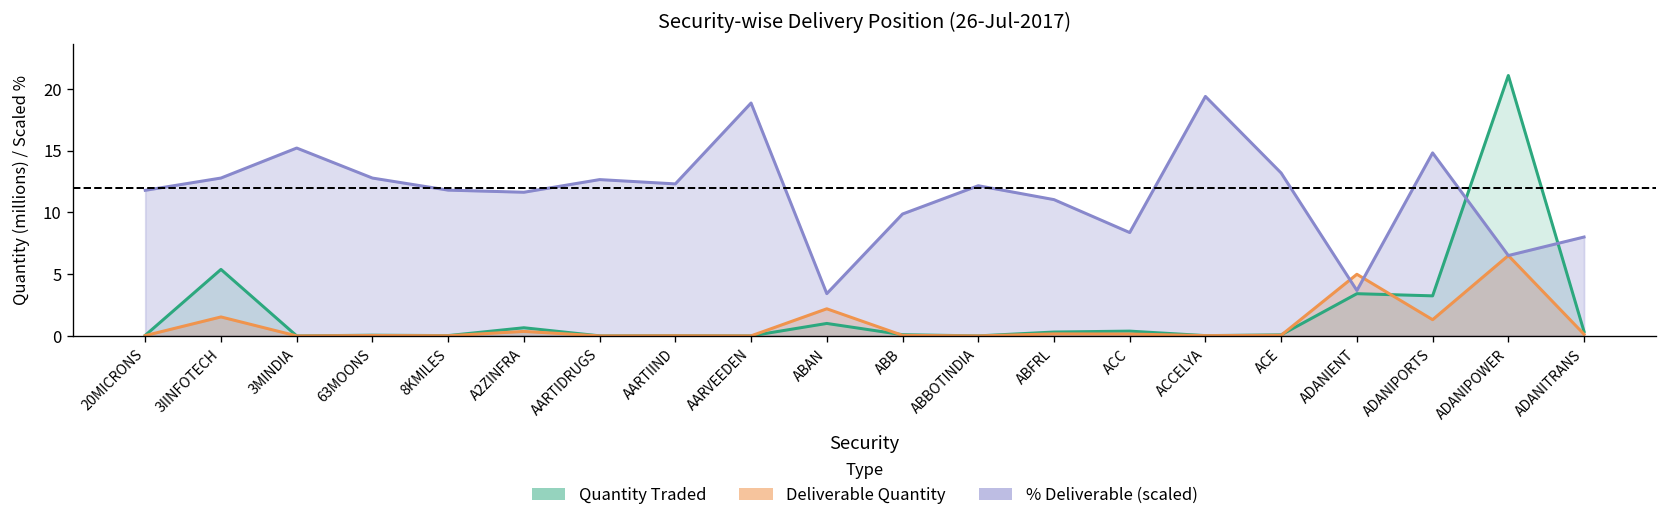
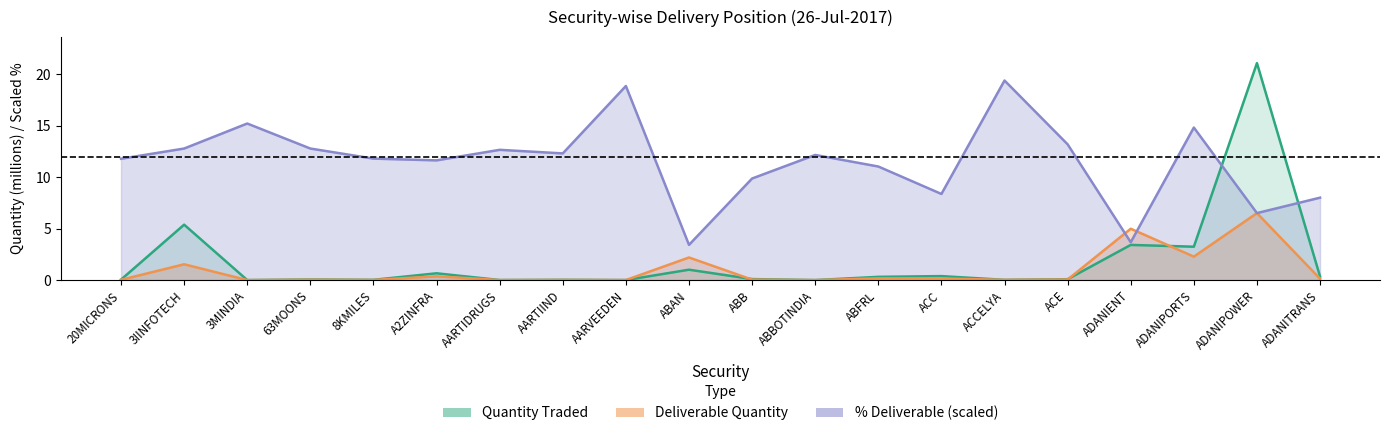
Deliverable Quantity, ADANIPORTS: 1.3 -> 2.3
